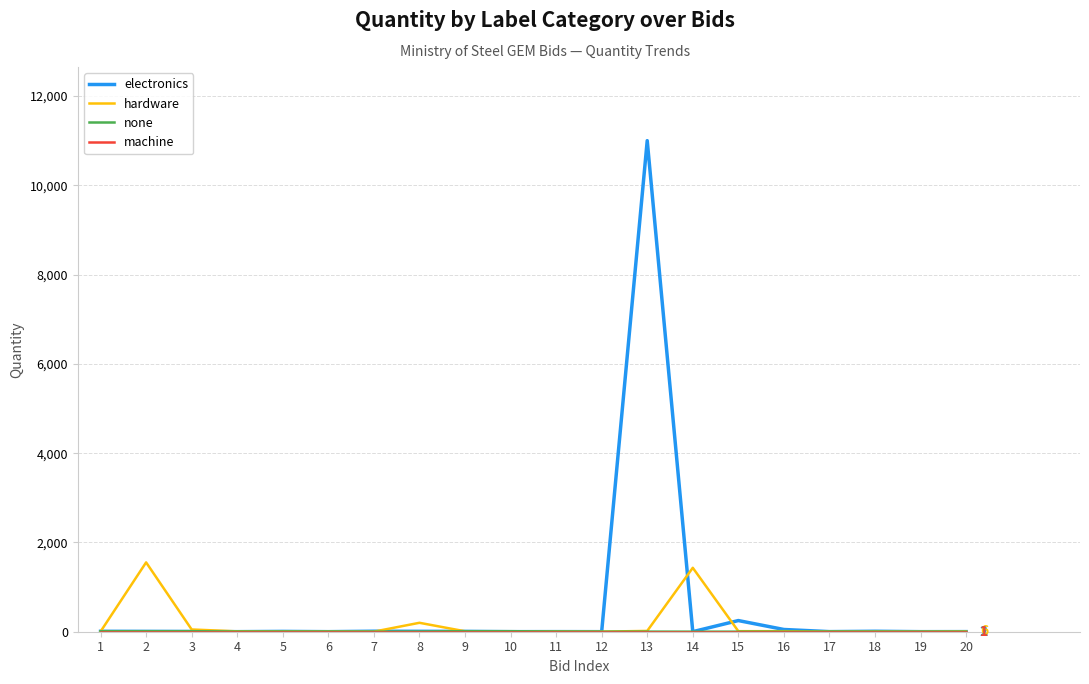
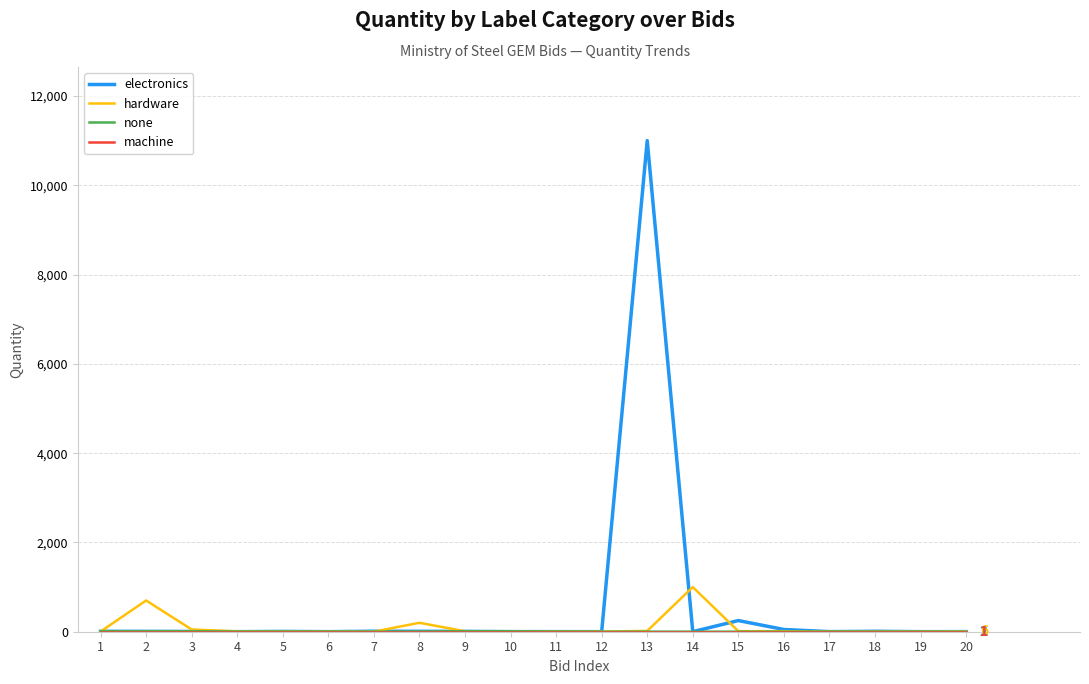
hardware, 2: 1,600 -> 700
hardware, 14: 1,400 -> 1,000
